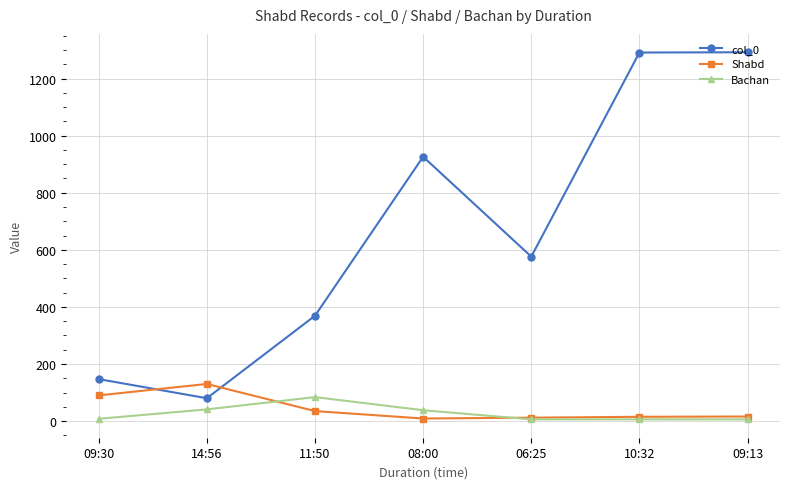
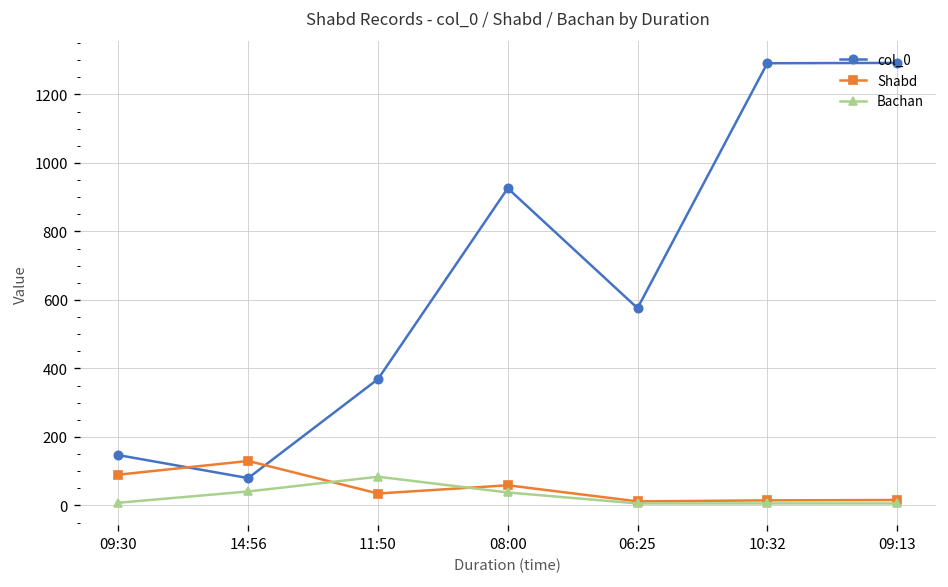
Shabd, 08:00: 10 -> 60
